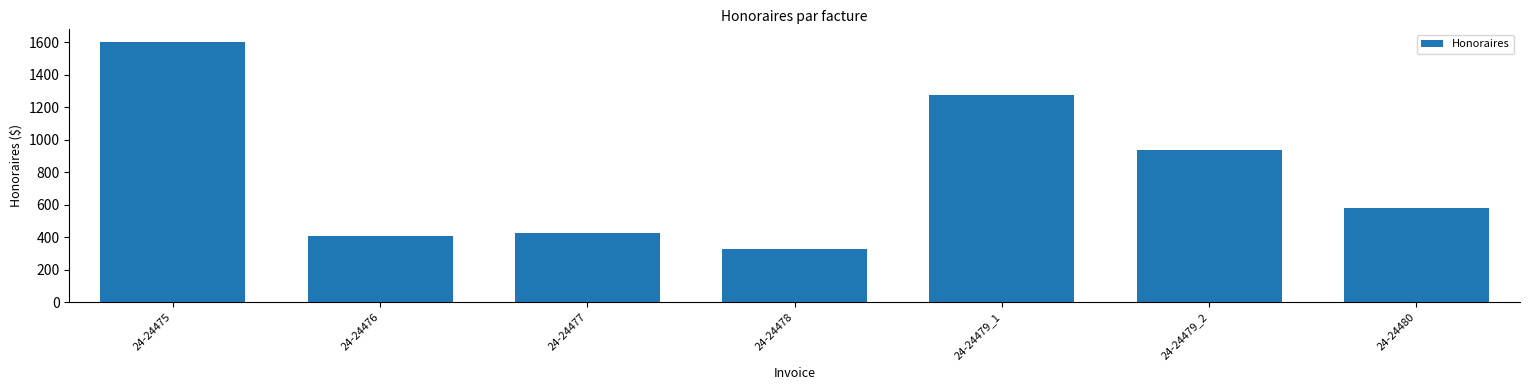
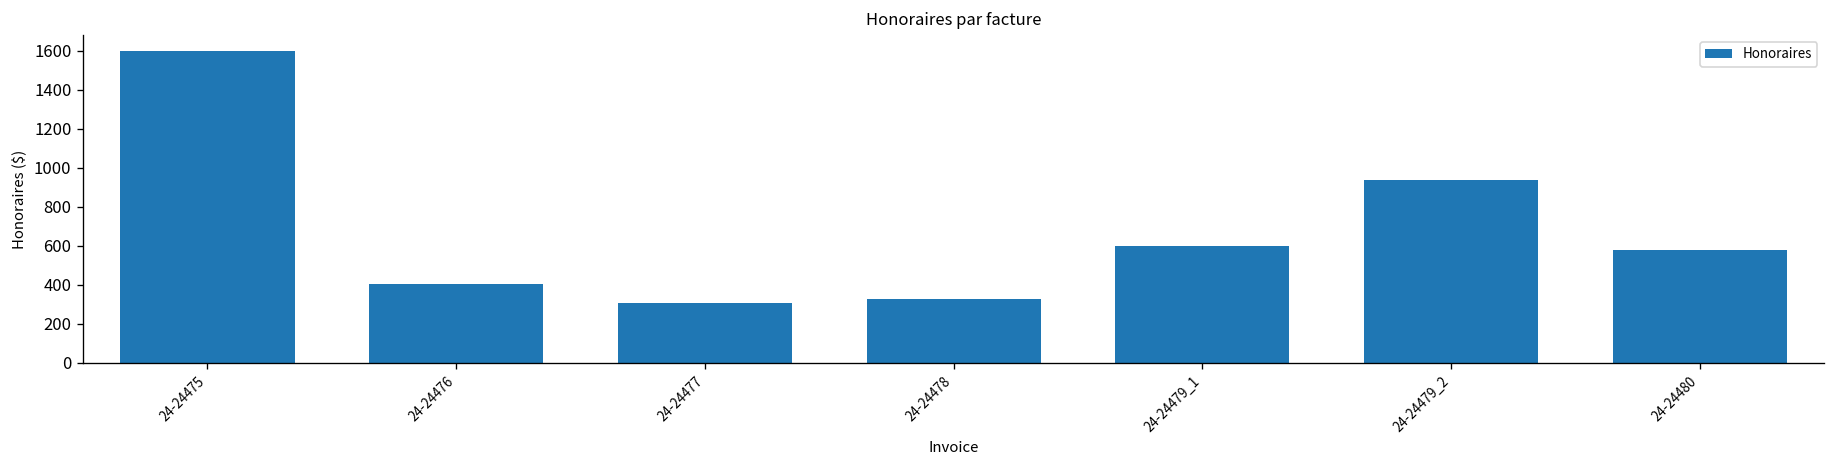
24-24477: 430 -> 310
24-24479_1: 1280 -> 600
